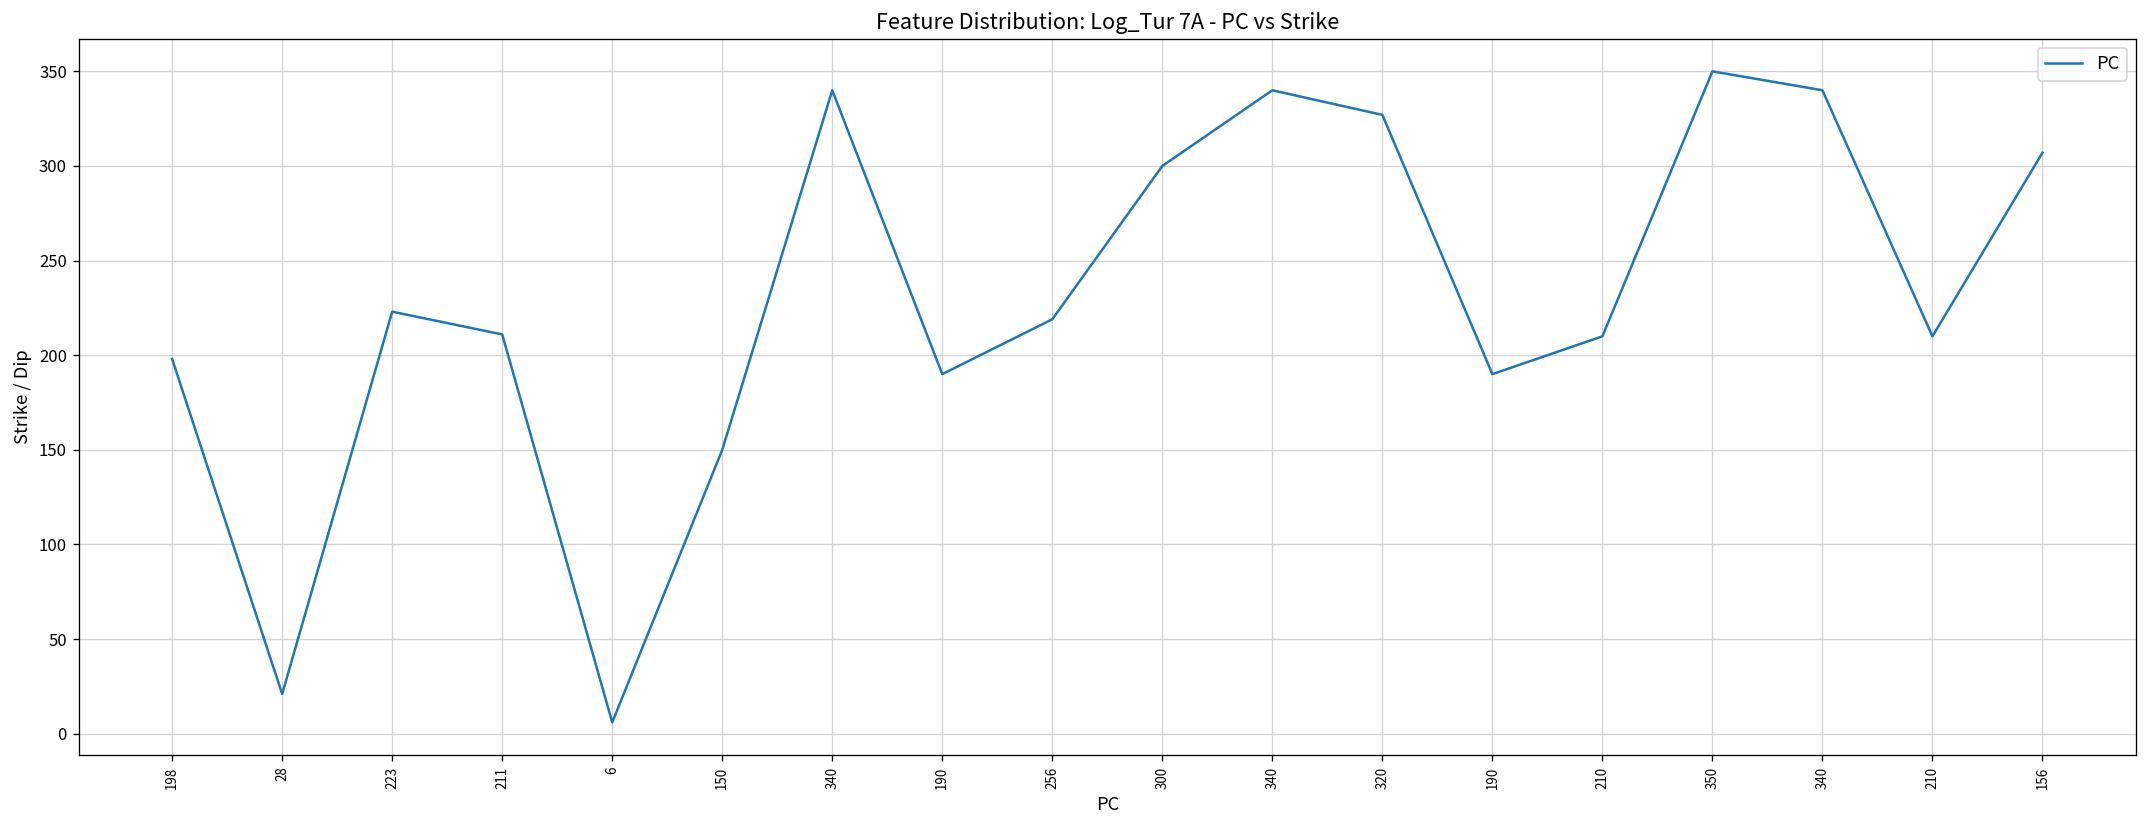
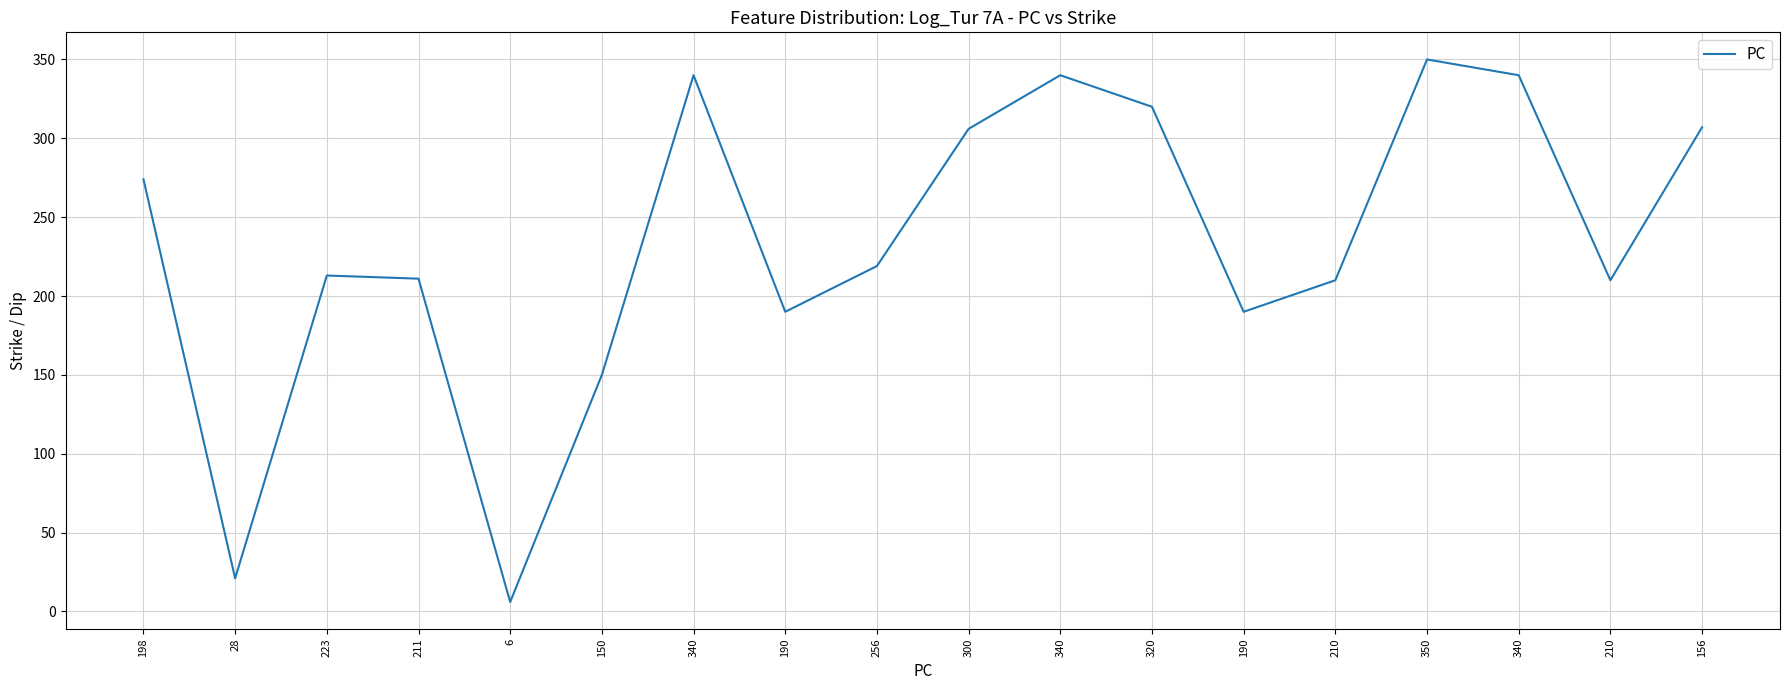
198: 198 -> 274
223: 223 -> 213
300: 300 -> 306
320: 327 -> 320
